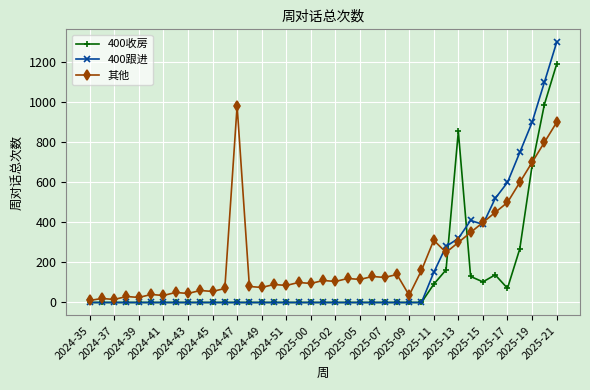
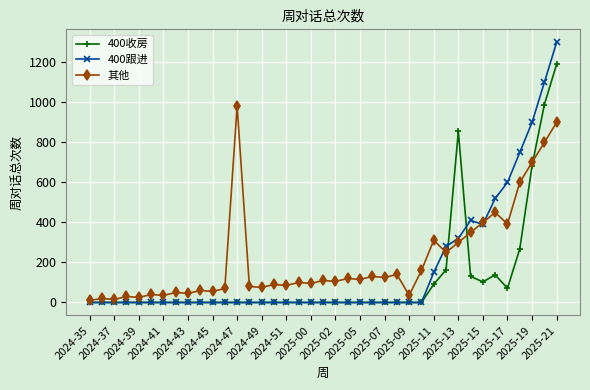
其他, 2025-17: 500 -> 390
